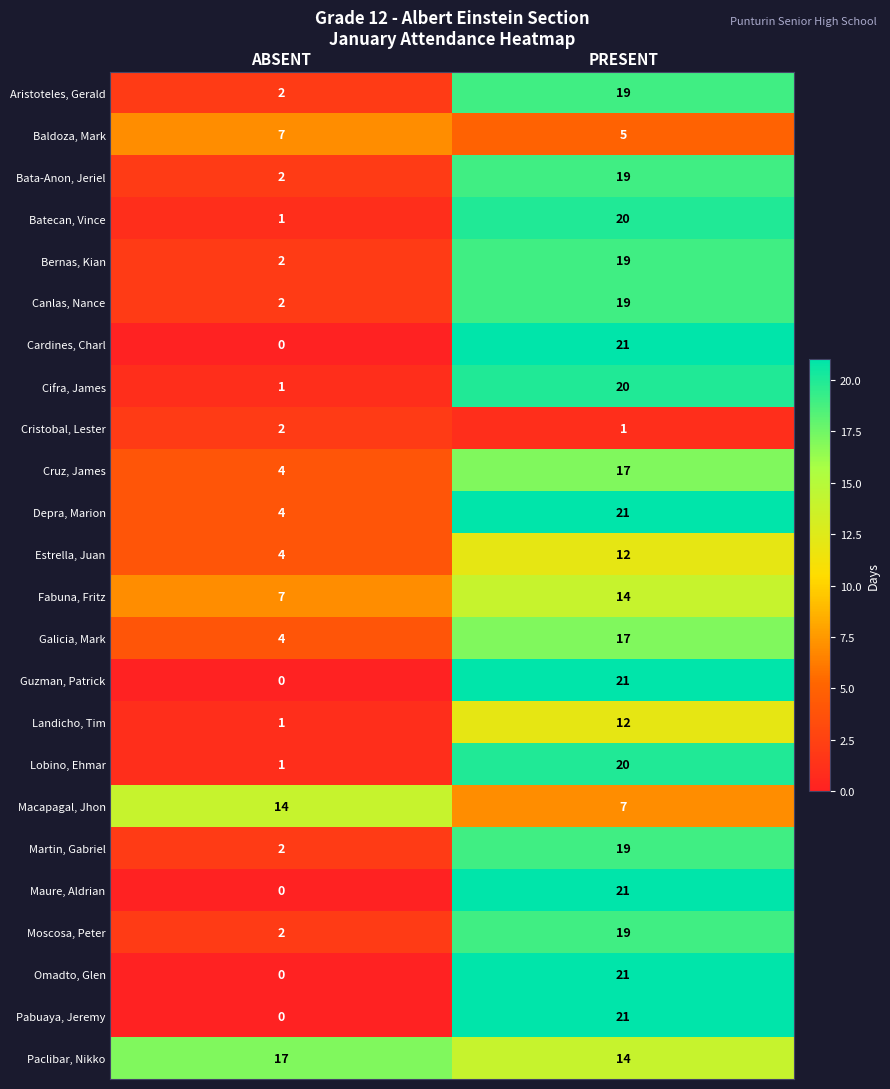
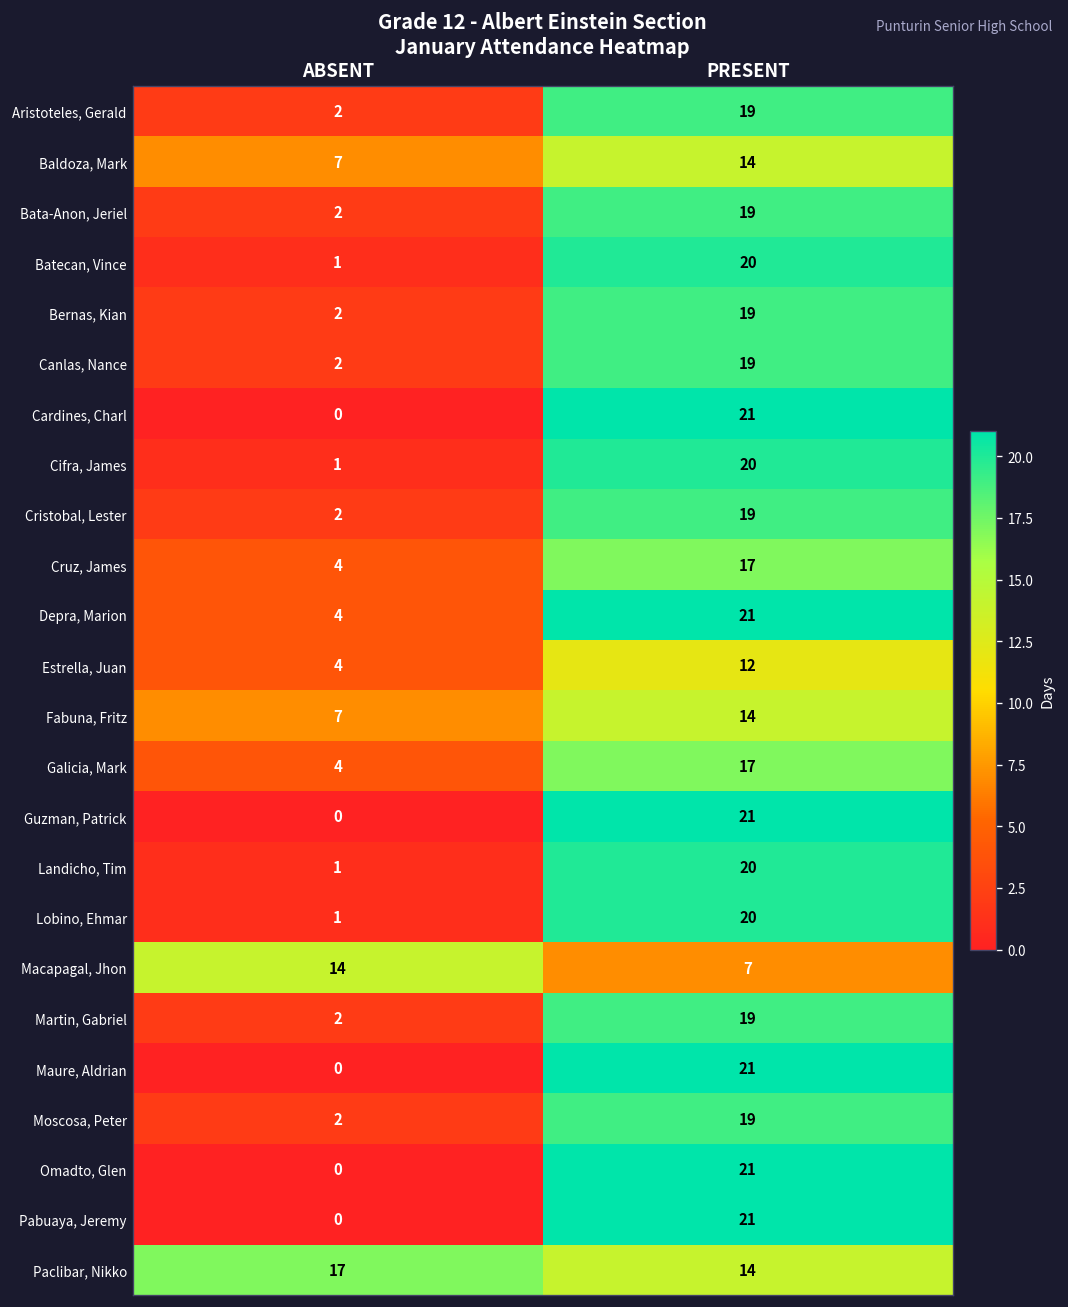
Baldoza, Mark, PRESENT: 5 -> 14
Cristobal, Lester, PRESENT: 1 -> 19
Landicho, Tim, PRESENT: 12 -> 20
